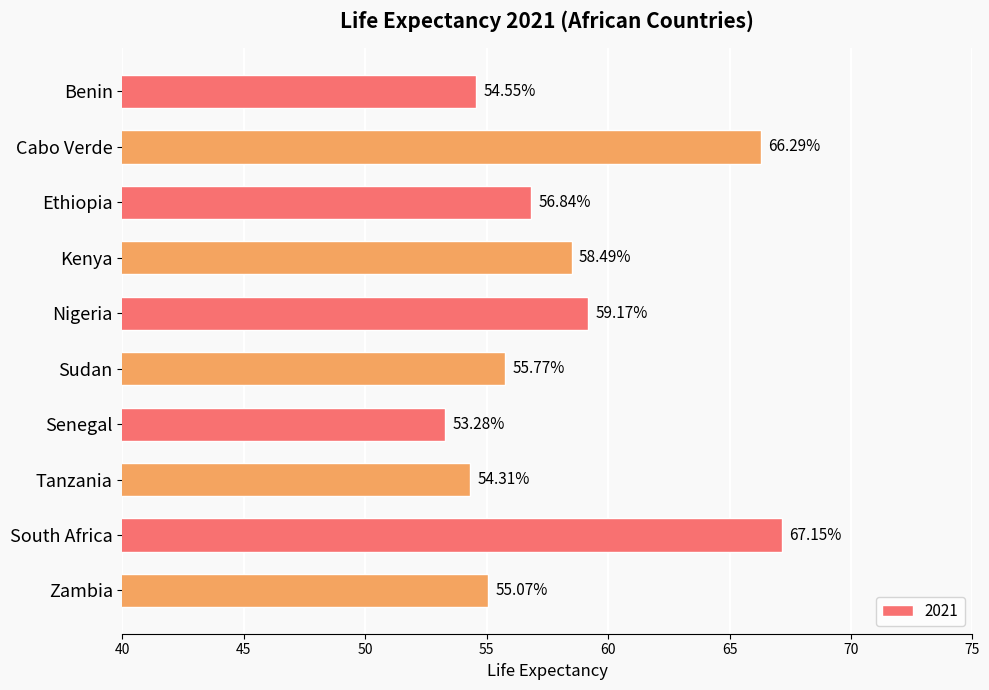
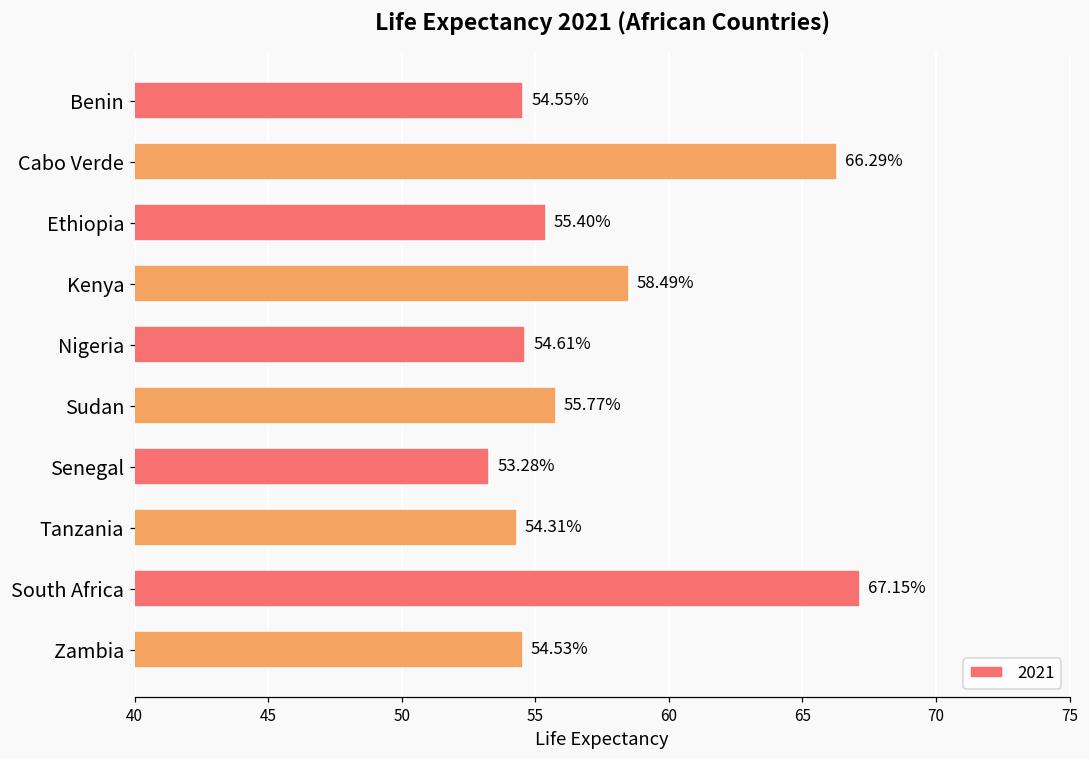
Ethiopia: 56.84% -> 55.40%
Nigeria: 59.17% -> 54.61%
Zambia: 55.07% -> 54.53%
